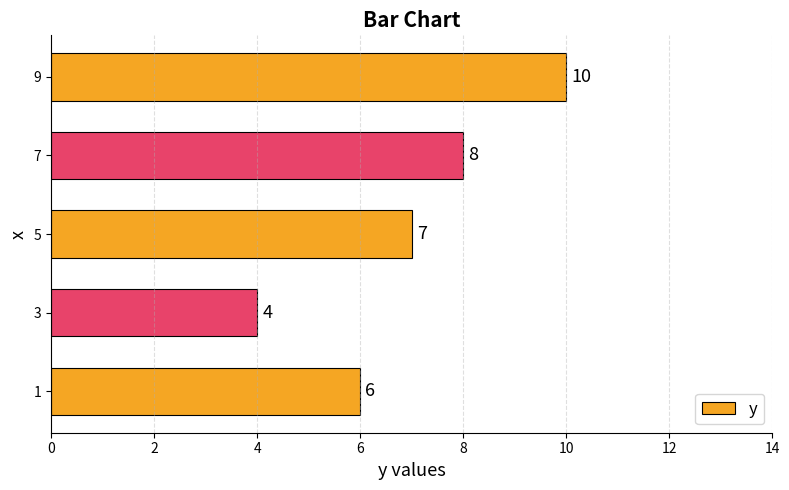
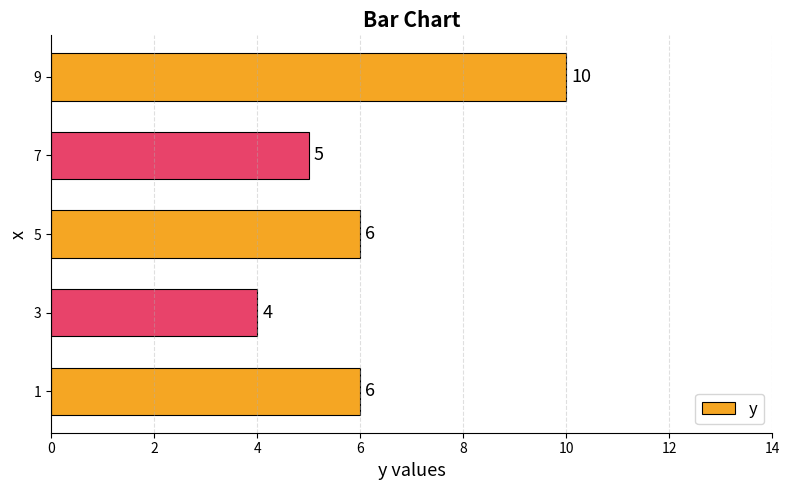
7: 8 -> 5
5: 7 -> 6
